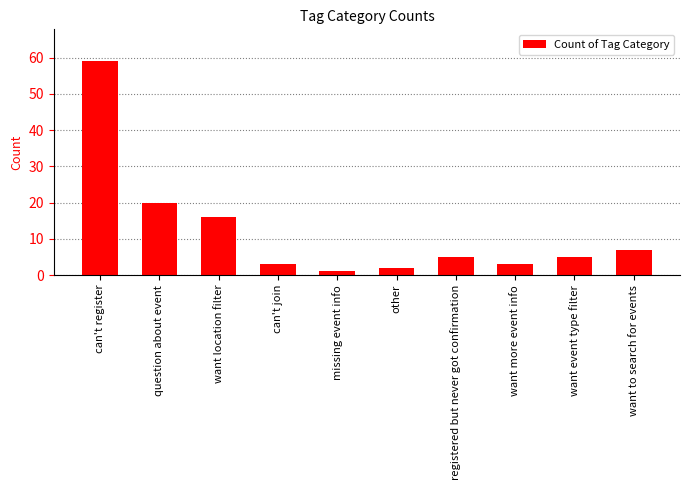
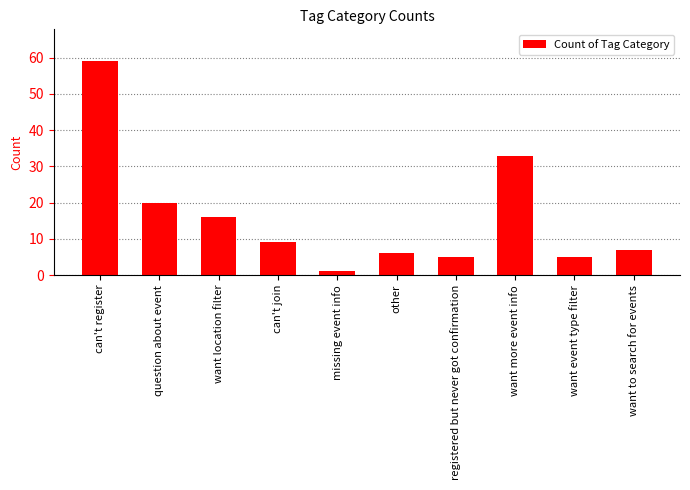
can't join: 3 -> 9
other: 2 -> 6
want more event info: 3 -> 33
